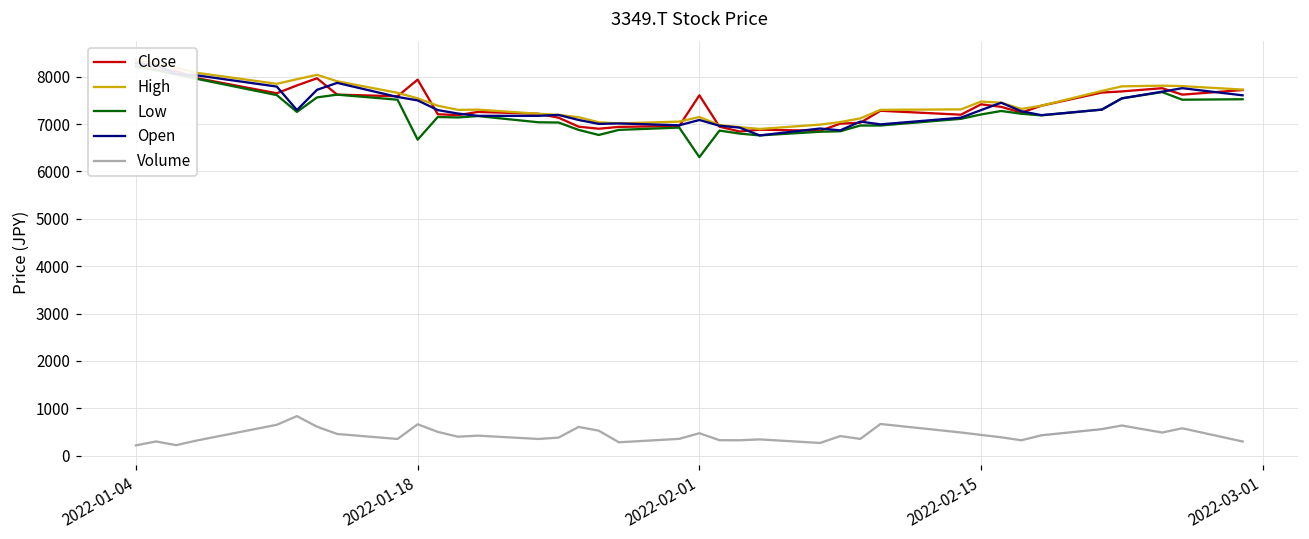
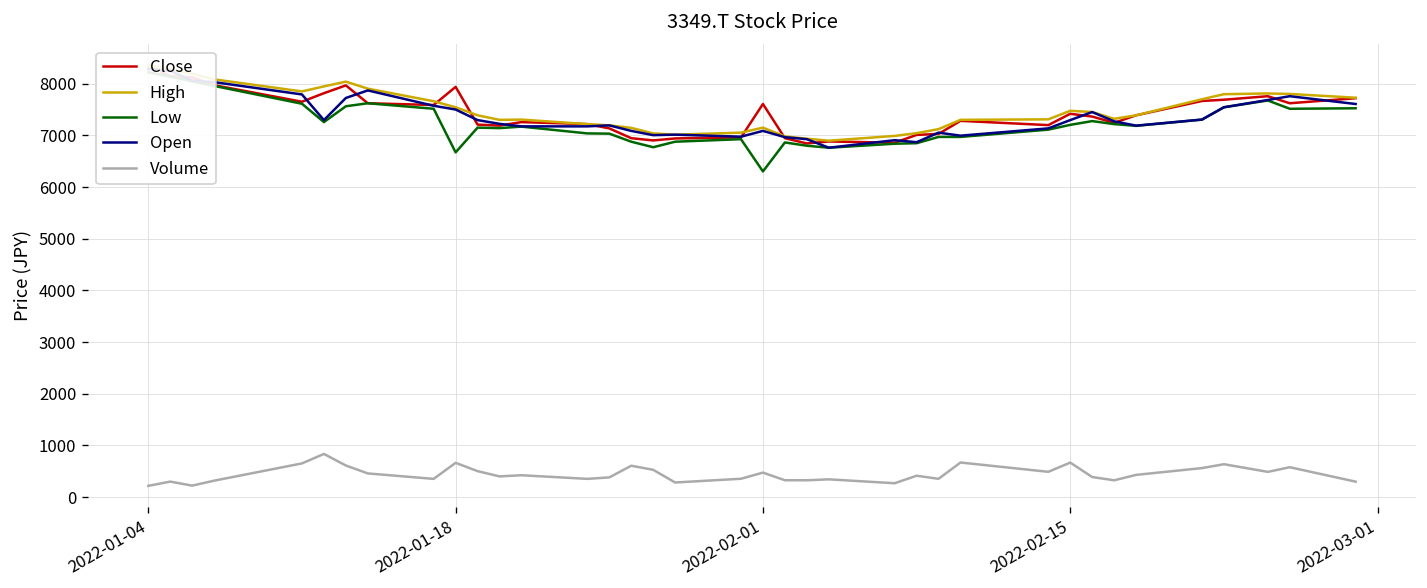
Volume, 2022-02-15: 400 -> 700
